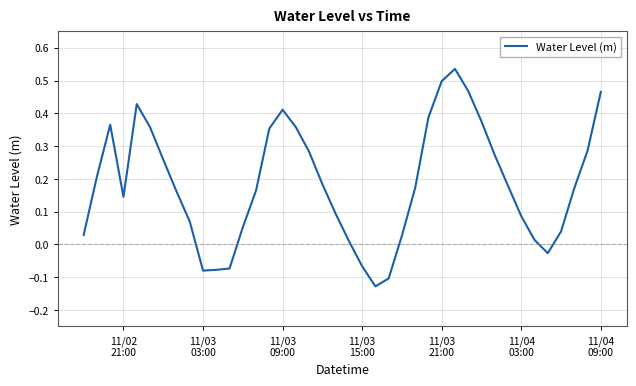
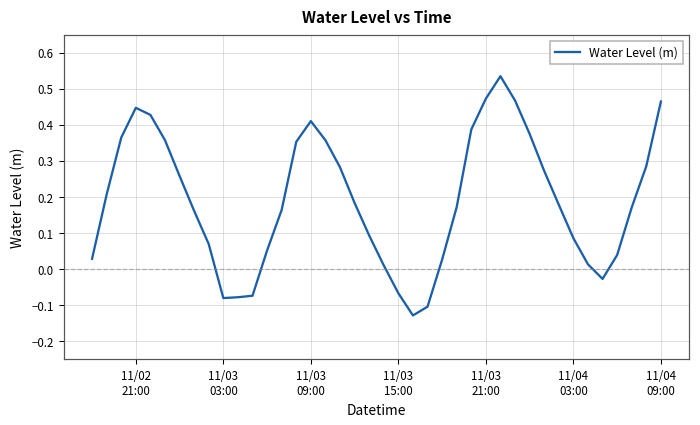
11/02 21:00: 0.15 -> 0.45
11/03 21:00: 0.50 -> 0.47
